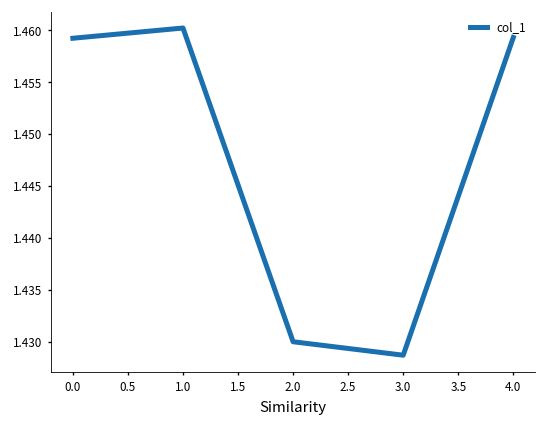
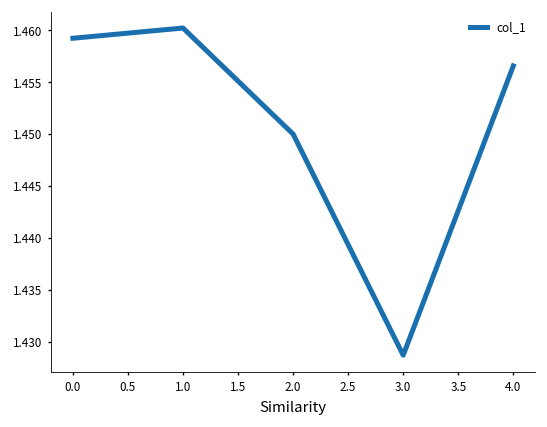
2.0: 1.43 -> 1.45
4.0: 1.459 -> 1.457
